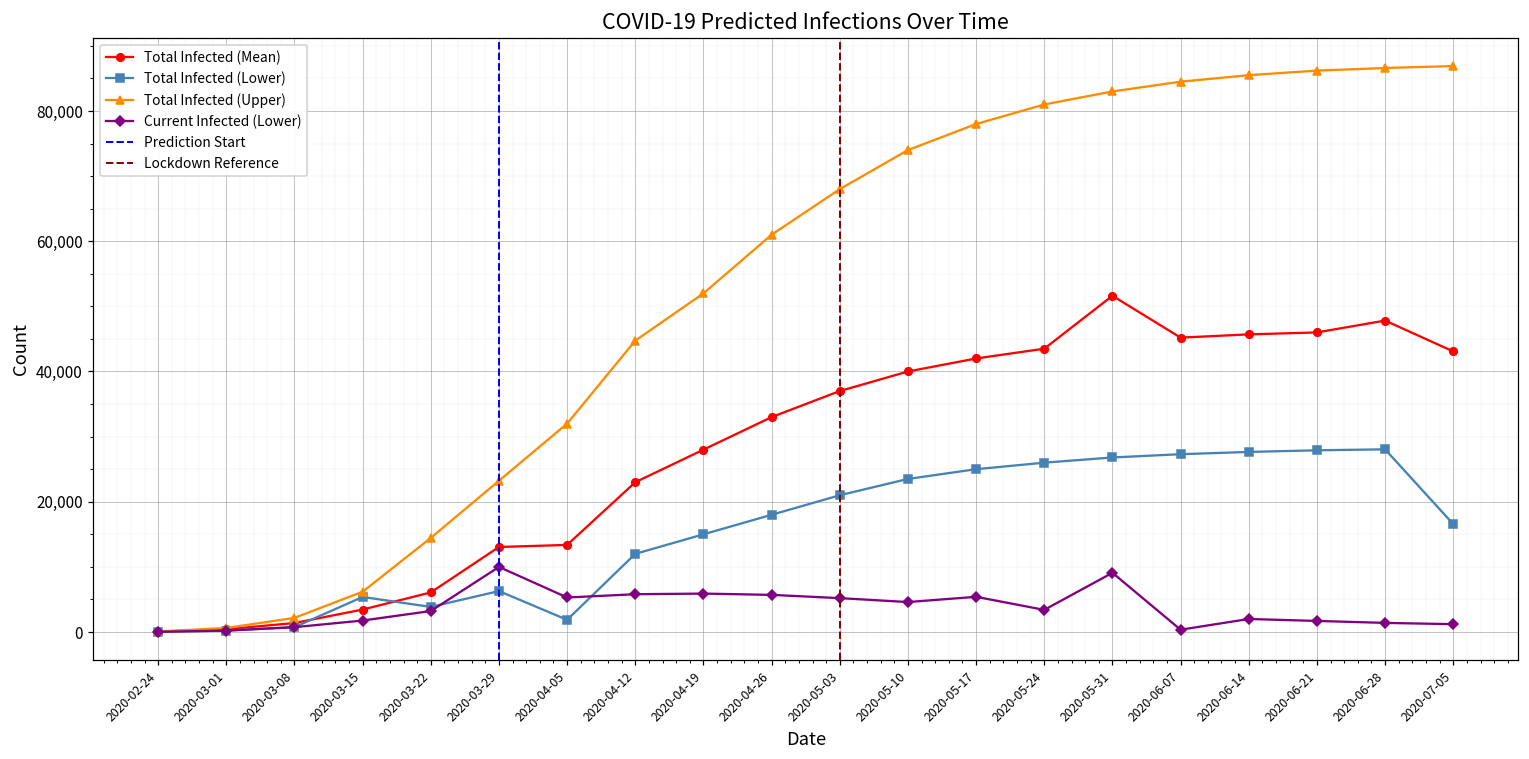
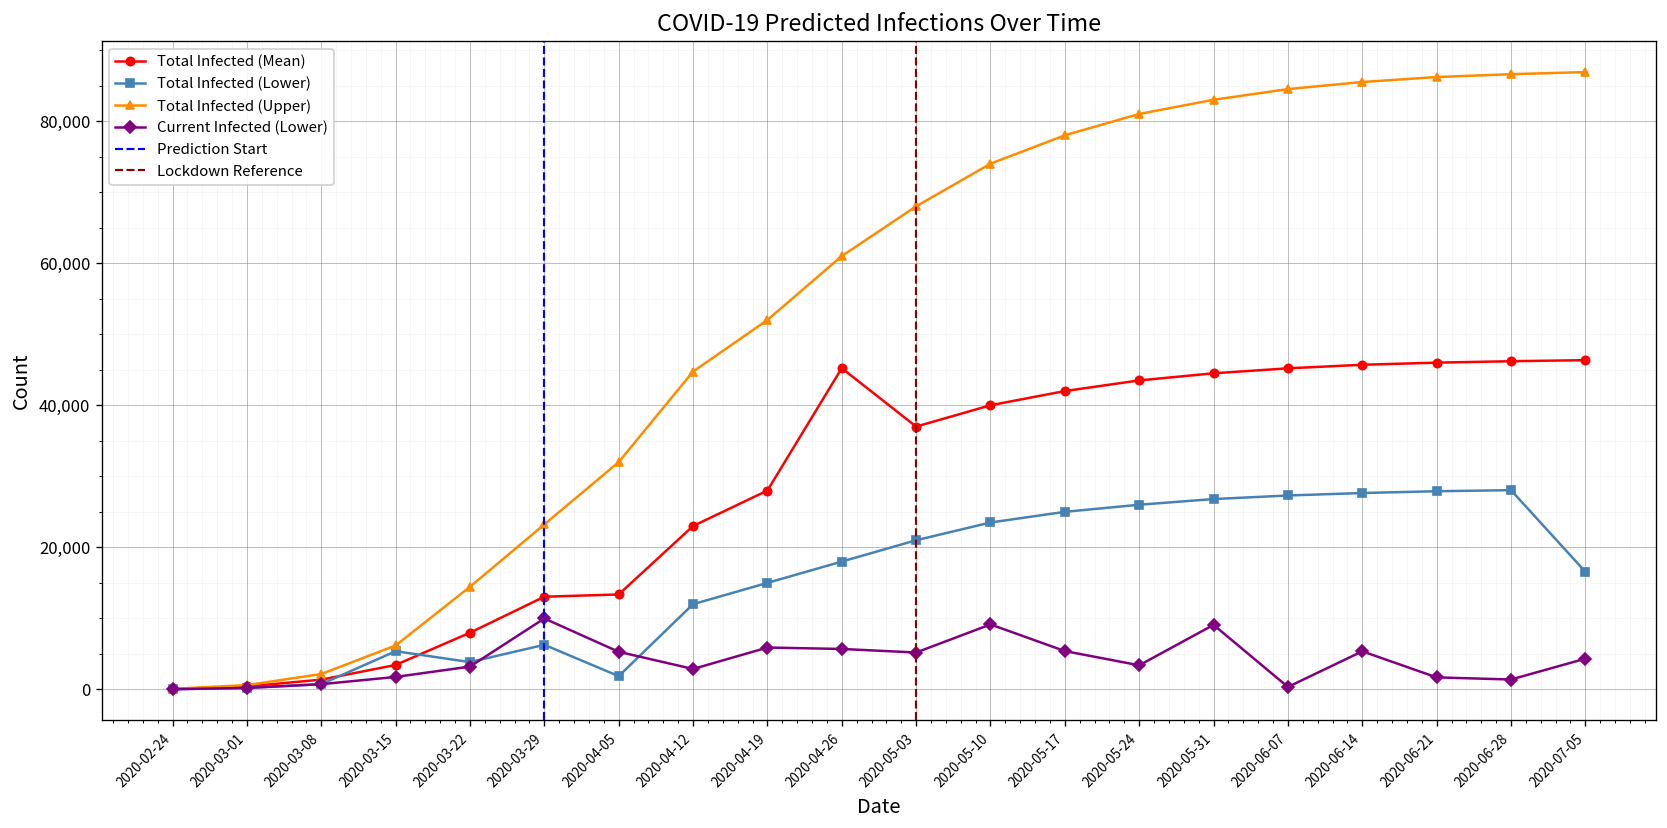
Total Infected (Mean), 2020-03-22: 6,000 -> 8,000
Current Infected (Lower), 2020-04-12: 6,000 -> 3,000
Total Infected (Mean), 2020-04-26: 33,000 -> 45,000
Current Infected (Lower), 2020-05-10: 5,000 -> 9,000
Total Infected (Mean), 2020-05-31: 52,000 -> 45,000
Current Infected (Lower), 2020-06-14: 2,000 -> 5,000
Total Infected (Mean), 2020-06-28: 48,000 -> 46,000
Total Infected (Mean), 2020-07-05: 43,000 -> 46,000
Current Infected (Lower), 2020-07-05: 1,000 -> 4,000
